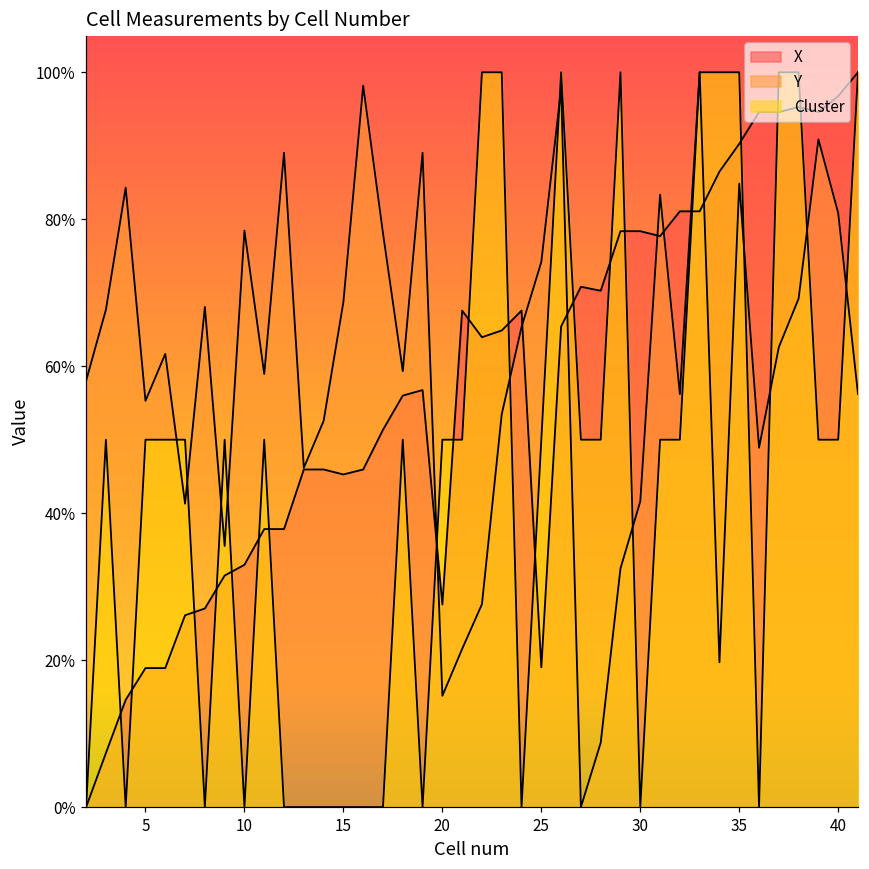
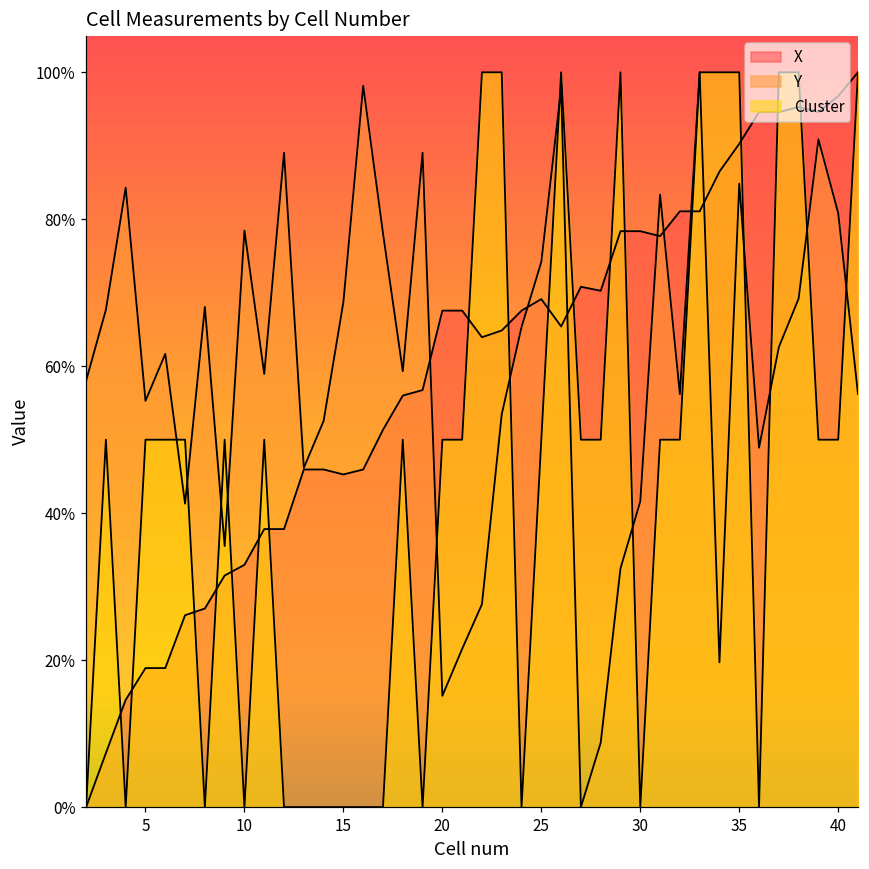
X, 20: 28% -> 68%
X, 25: 19% -> 69%
